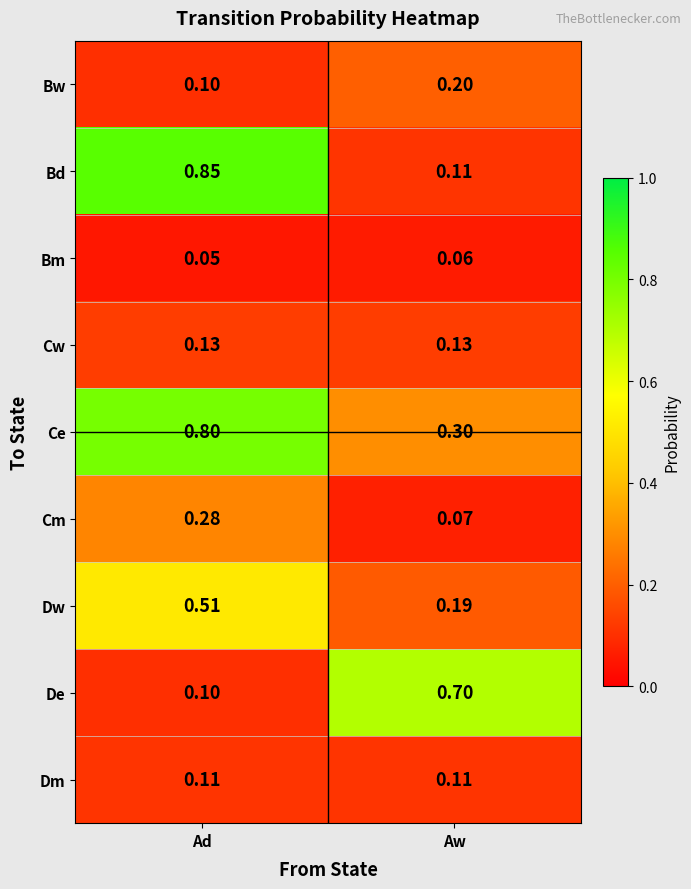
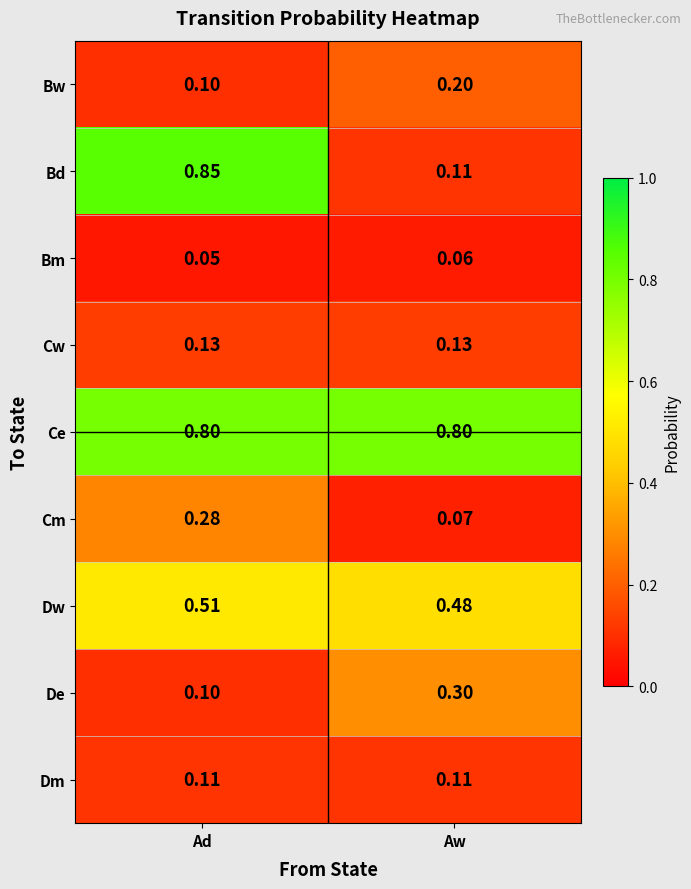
Ce, Aw: 0.30 -> 0.80
Dw, Aw: 0.19 -> 0.48
De, Aw: 0.70 -> 0.30
